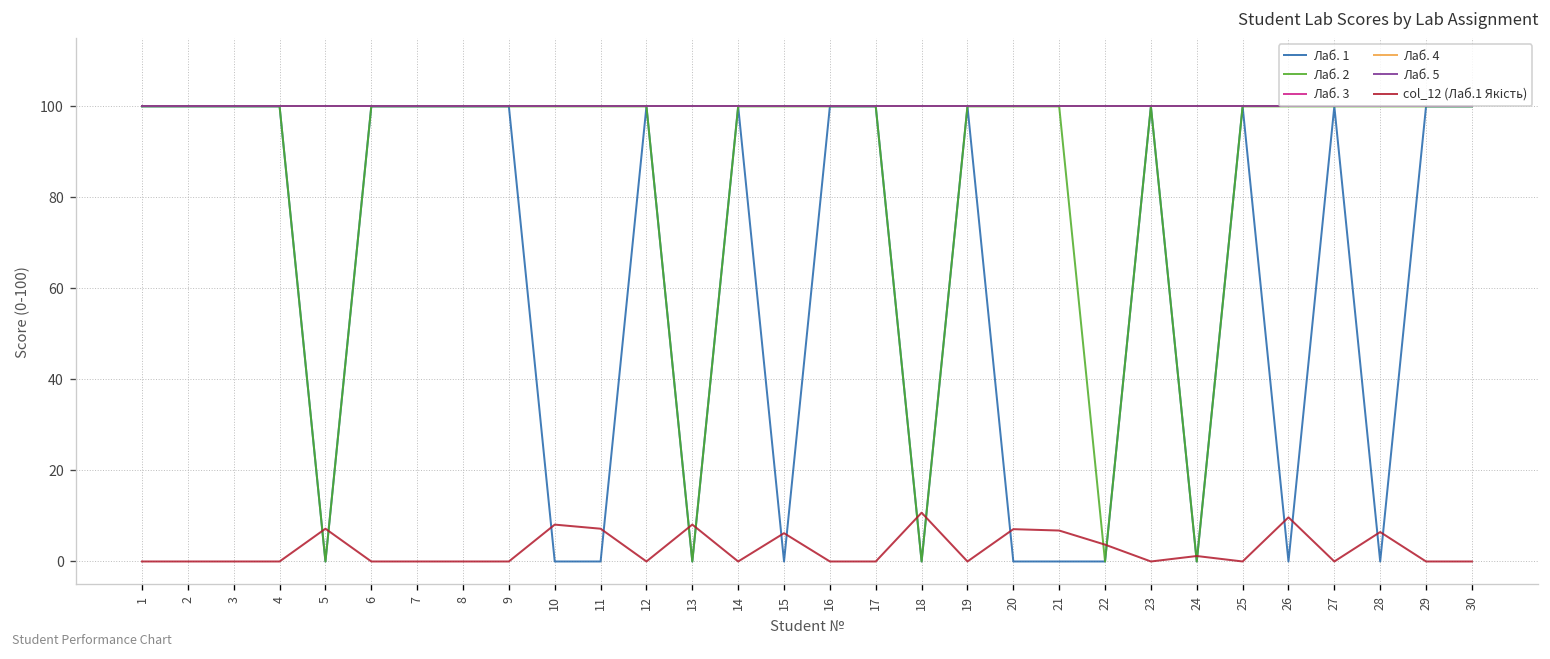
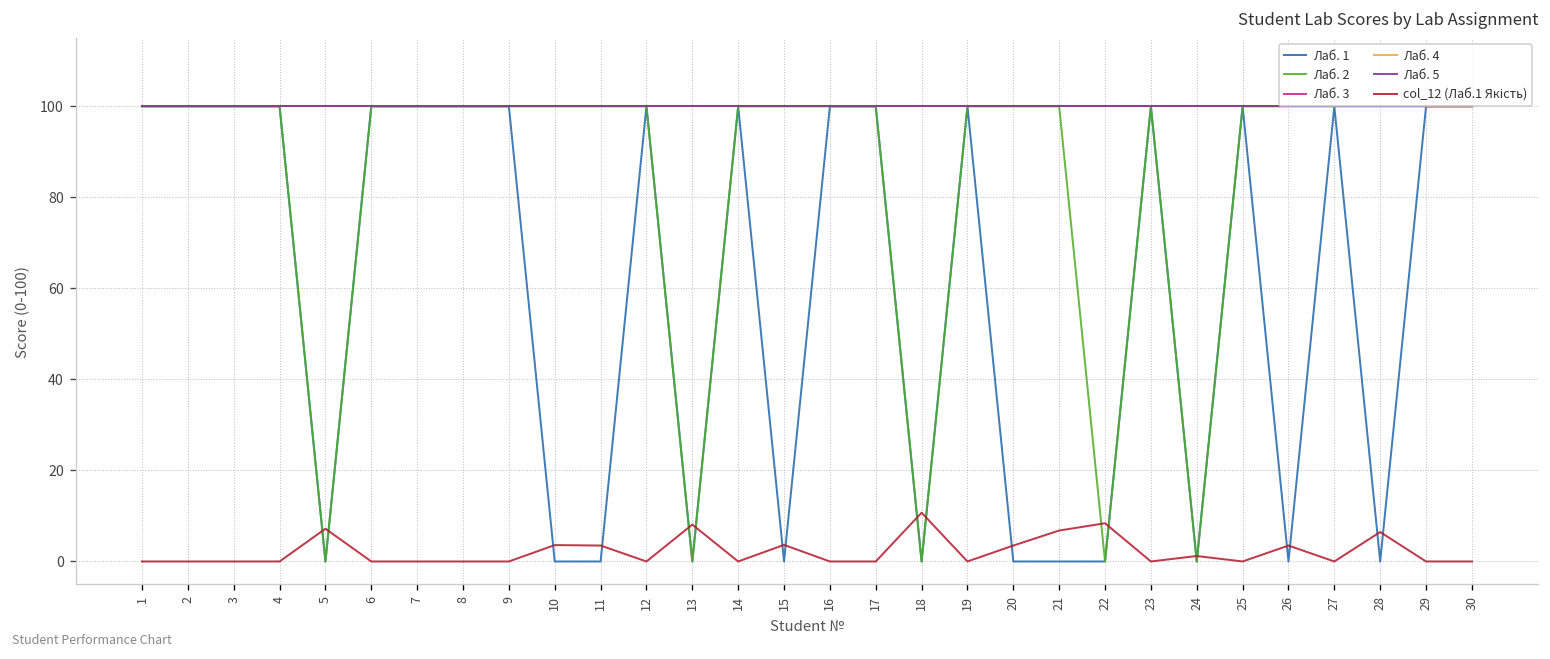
col_12 (Лаб.1 Якість), 10: 8 -> 4
col_12 (Лаб.1 Якість), 11: 7 -> 4
col_12 (Лаб.1 Якість), 15: 6 -> 4
col_12 (Лаб.1 Якість), 20: 7 -> 4
col_12 (Лаб.1 Якість), 22: 4 -> 8
col_12 (Лаб.1 Якість), 26: 10 -> 4
